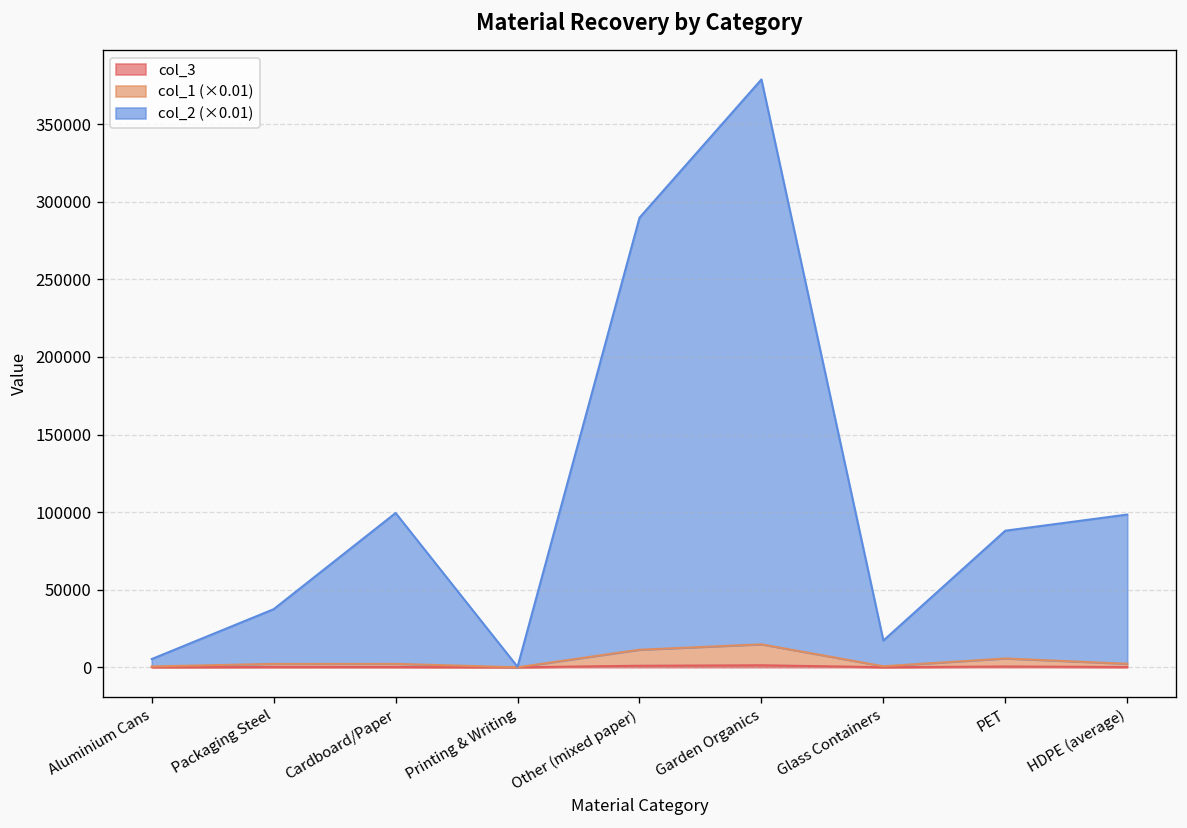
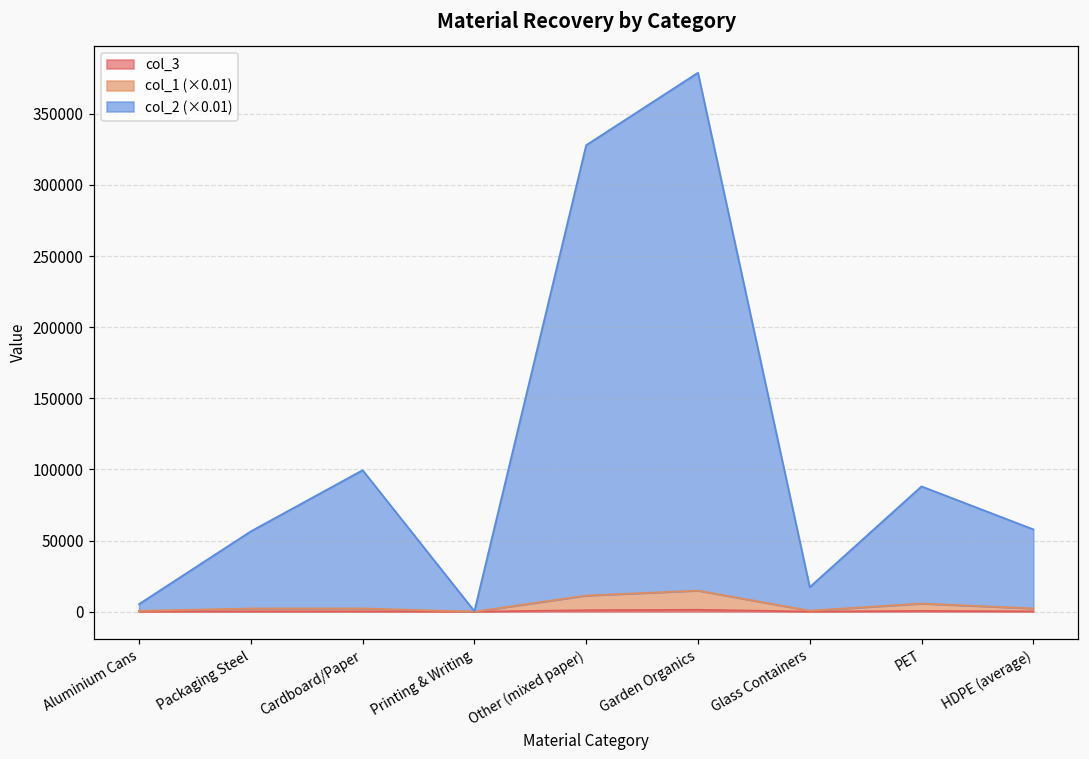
col_2 (×0.01), Packaging Steel: 35000 -> 54000
col_2 (×0.01), Other (mixed paper): 278000 -> 317000
col_2 (×0.01), HDPE (average): 96000 -> 56000
